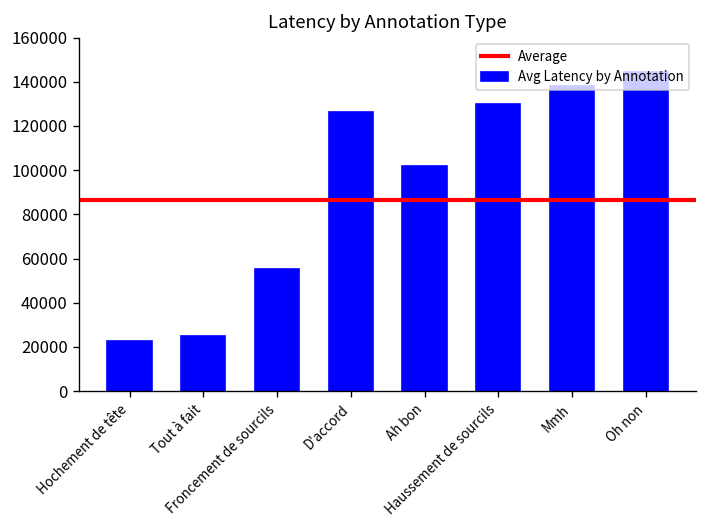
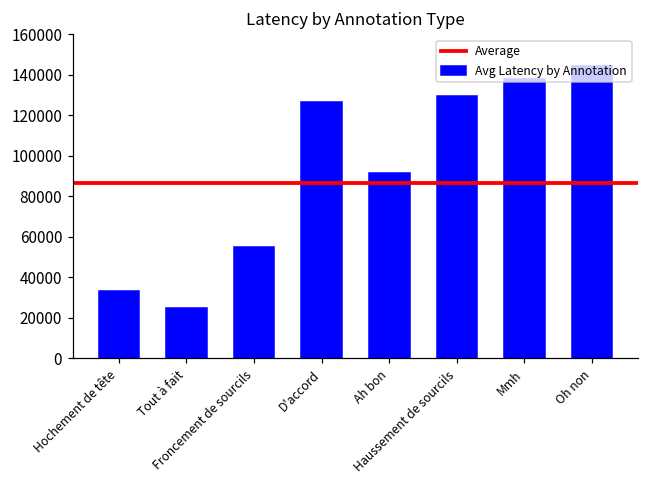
Hochement de tête: 23000 -> 33000
Ah bon: 102000 -> 92000
